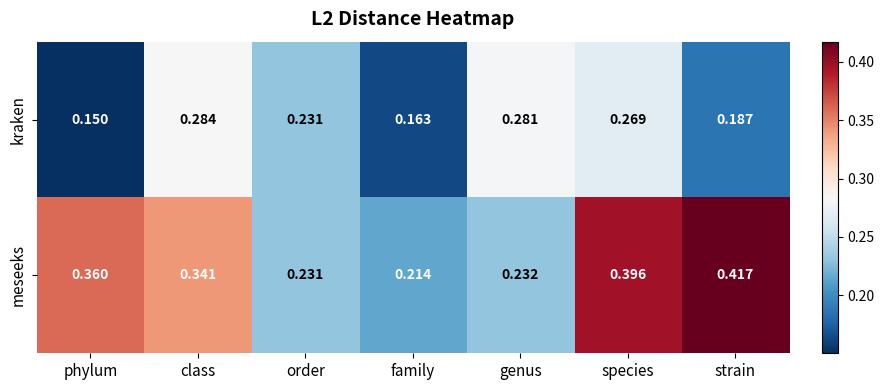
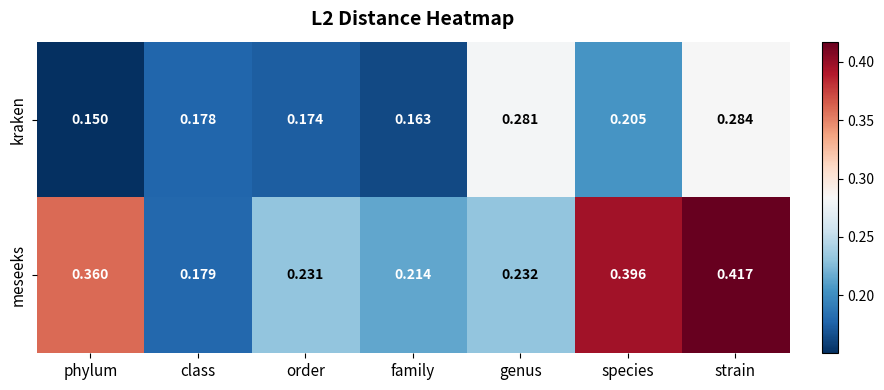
kraken, class: 0.284 -> 0.178
kraken, order: 0.231 -> 0.174
kraken, species: 0.269 -> 0.205
kraken, strain: 0.187 -> 0.284
meseeks, class: 0.341 -> 0.179
